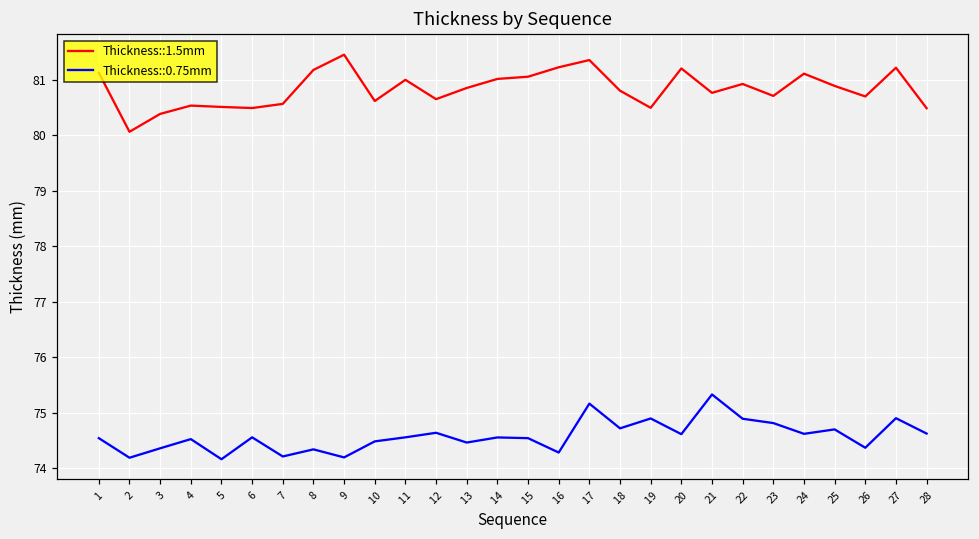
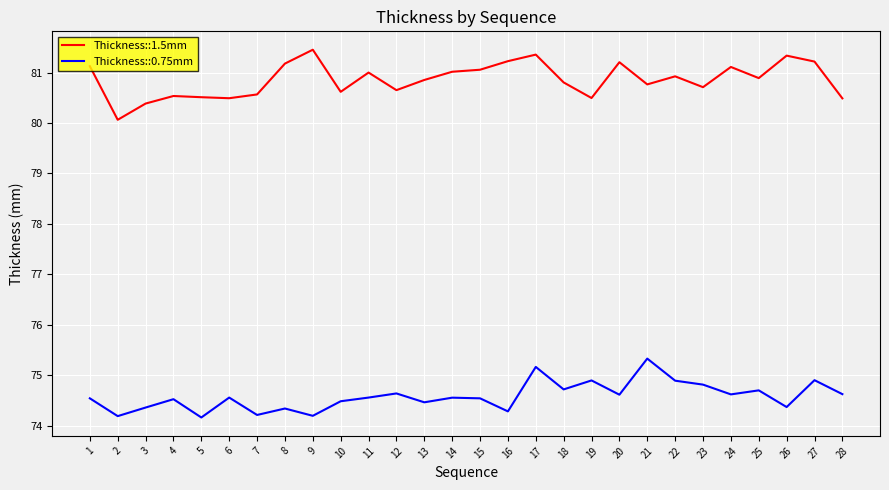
Thickness::1.5mm, 26: 80.7 -> 81.3
